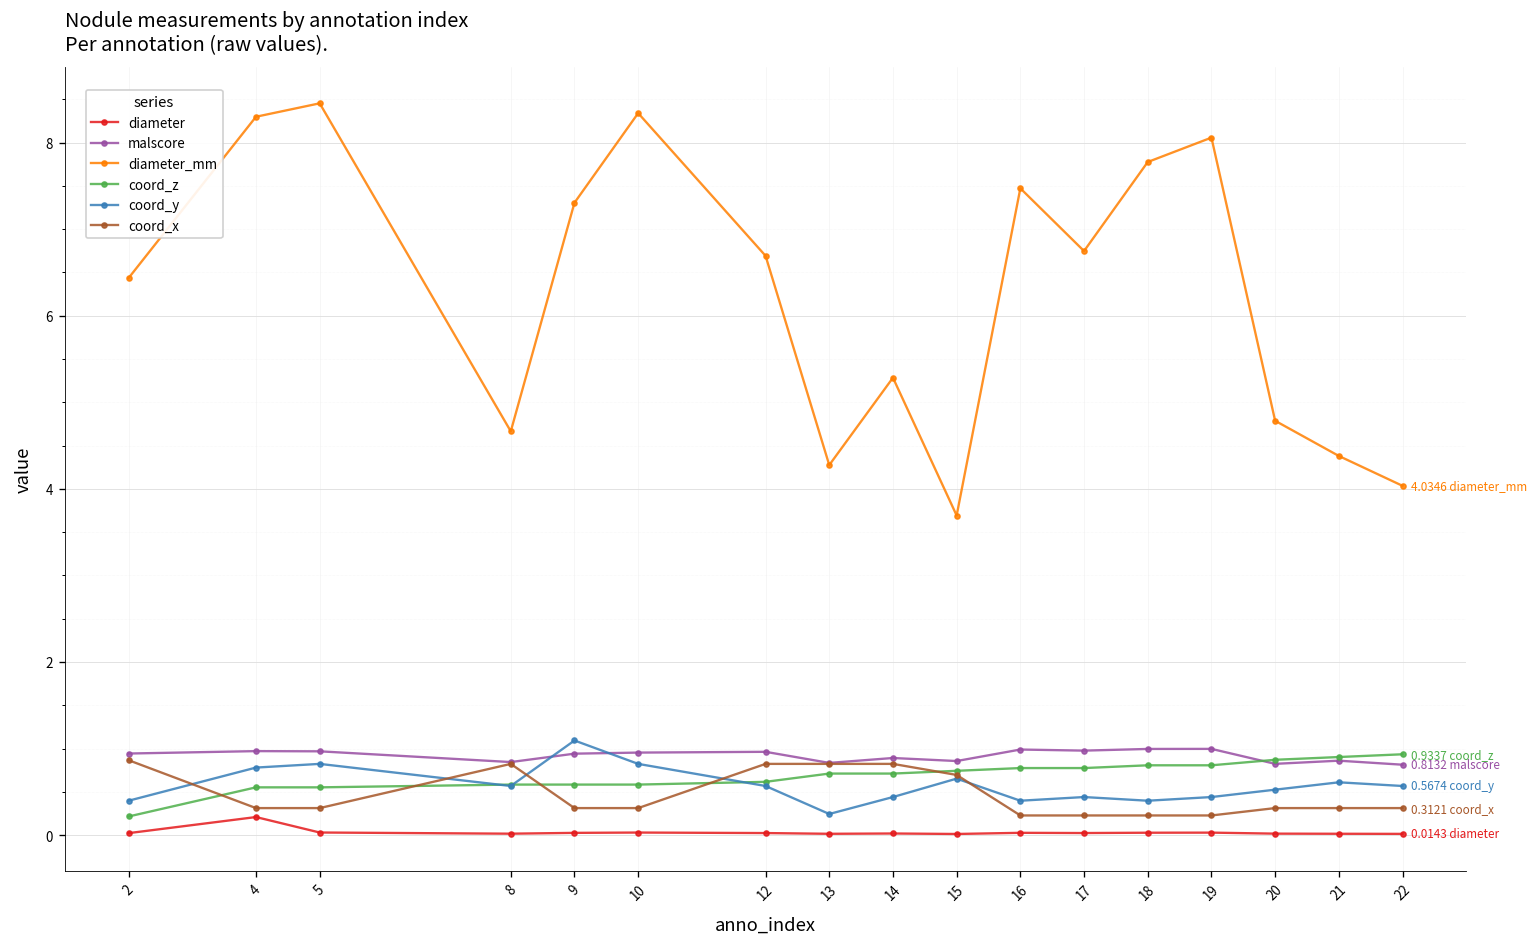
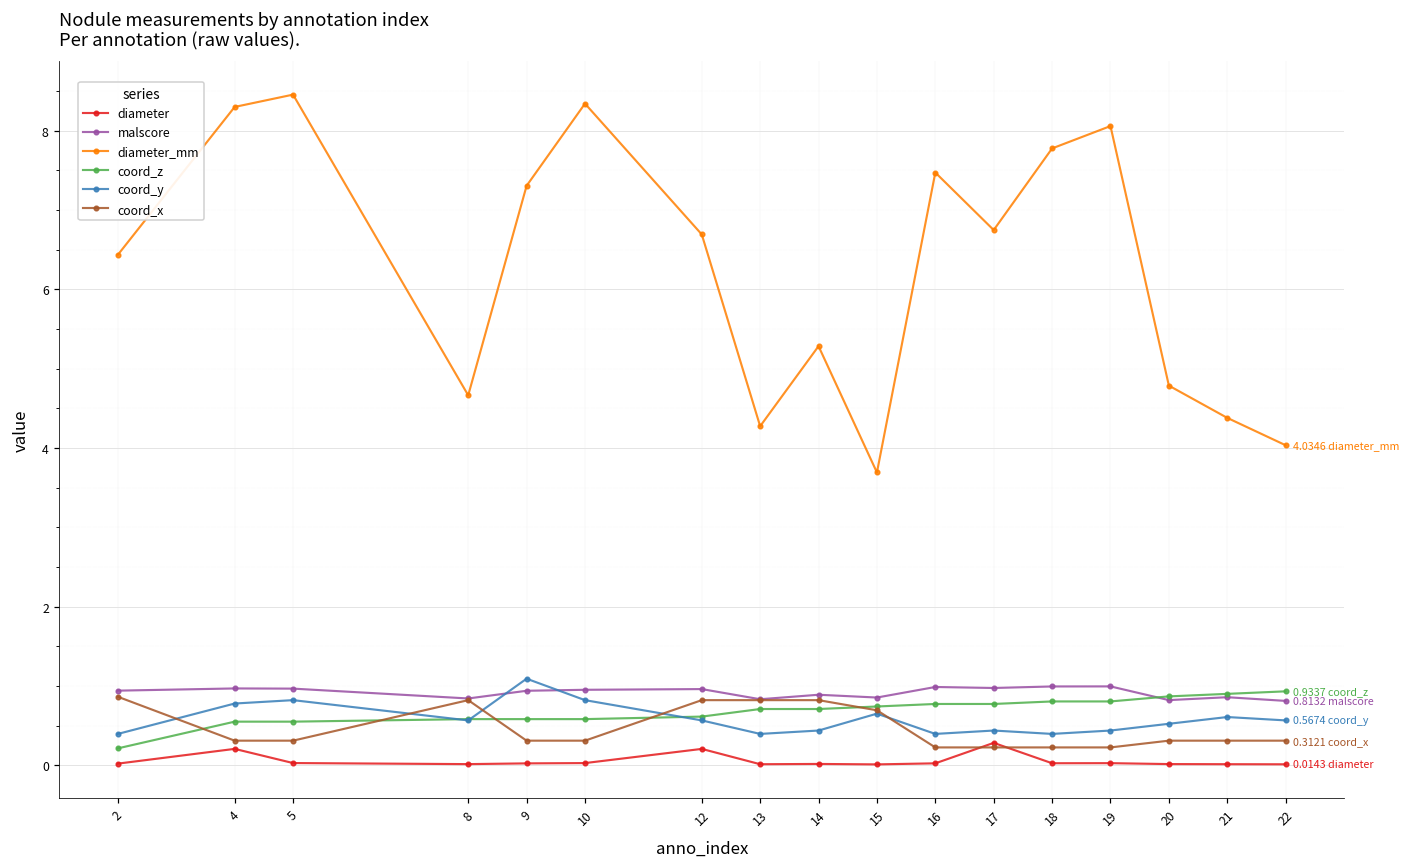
diameter, 12: 0.0 -> 0.2
coord_y, 13: 0.2 -> 0.4
diameter, 17: 0.0 -> 0.3
